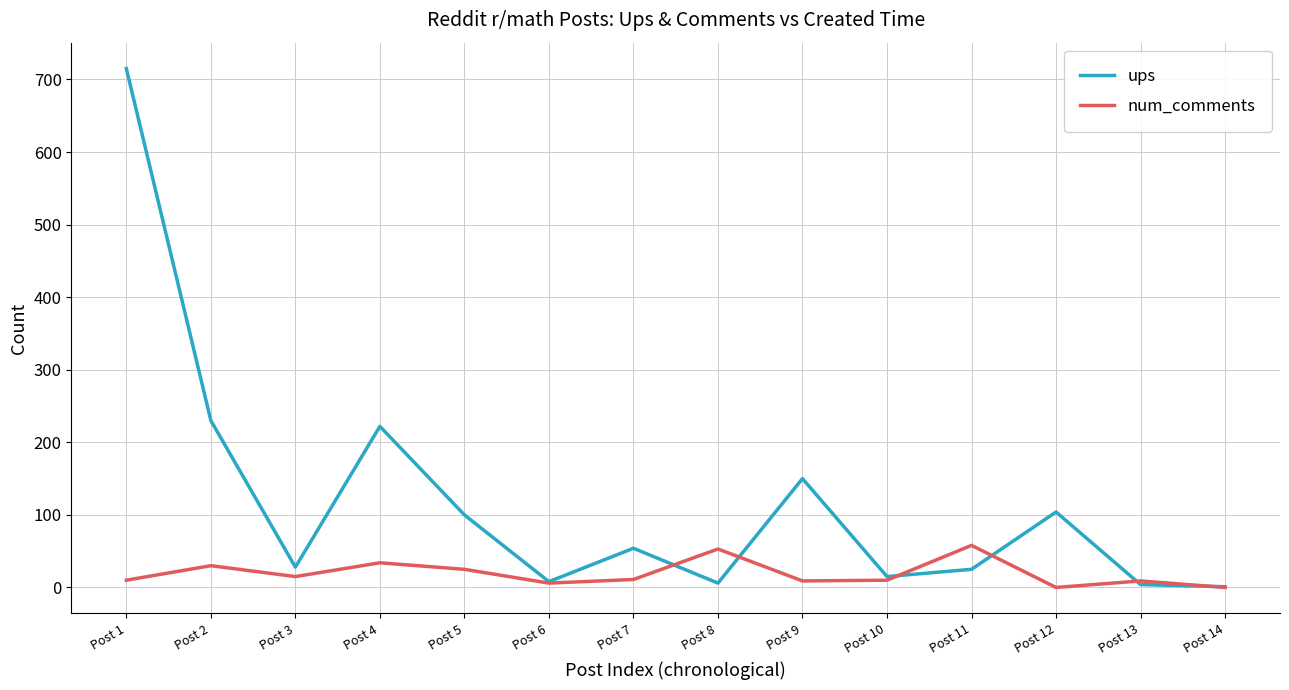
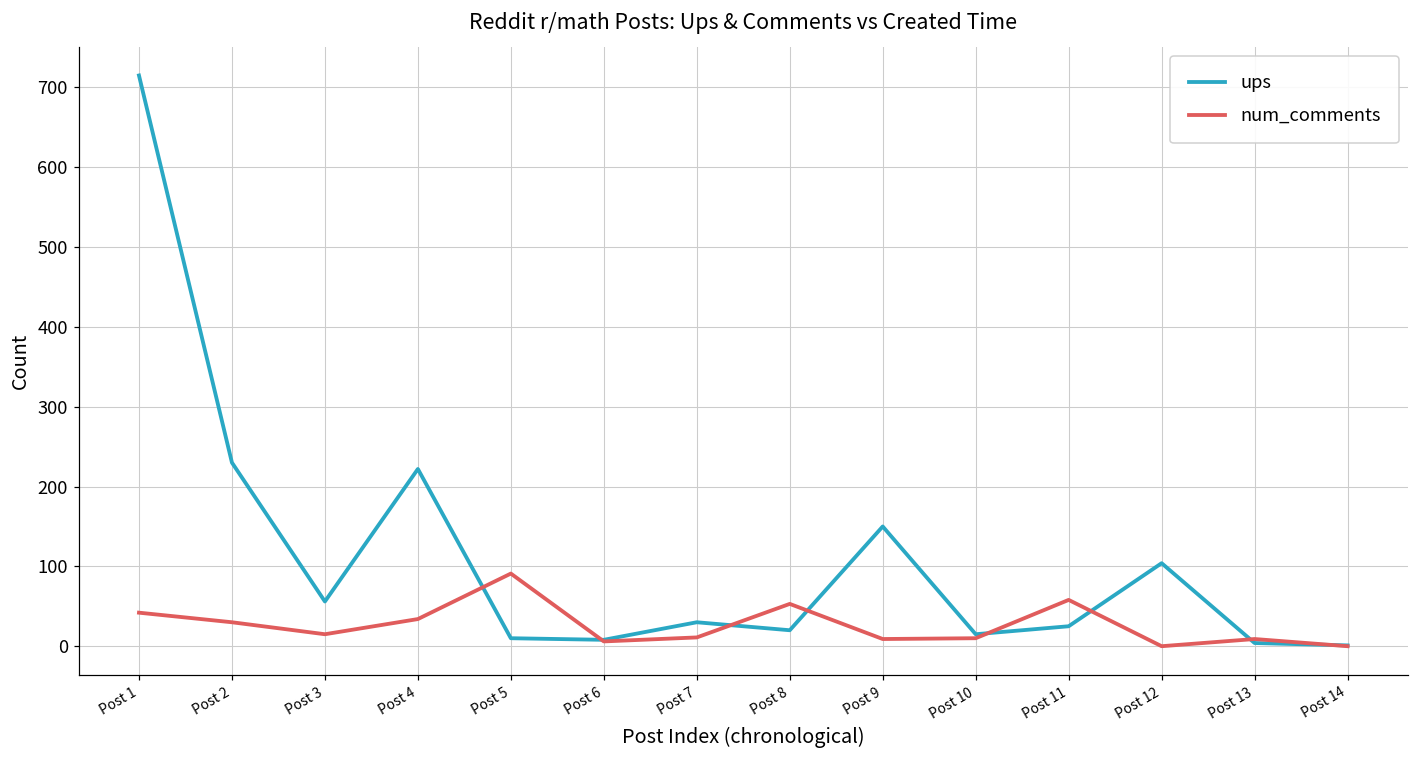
num_comments, Post 1: 10 -> 40
ups, Post 3: 30 -> 60
ups, Post 5: 100 -> 10
num_comments, Post 5: 30 -> 90
ups, Post 7: 50 -> 30
ups, Post 8: 10 -> 20
